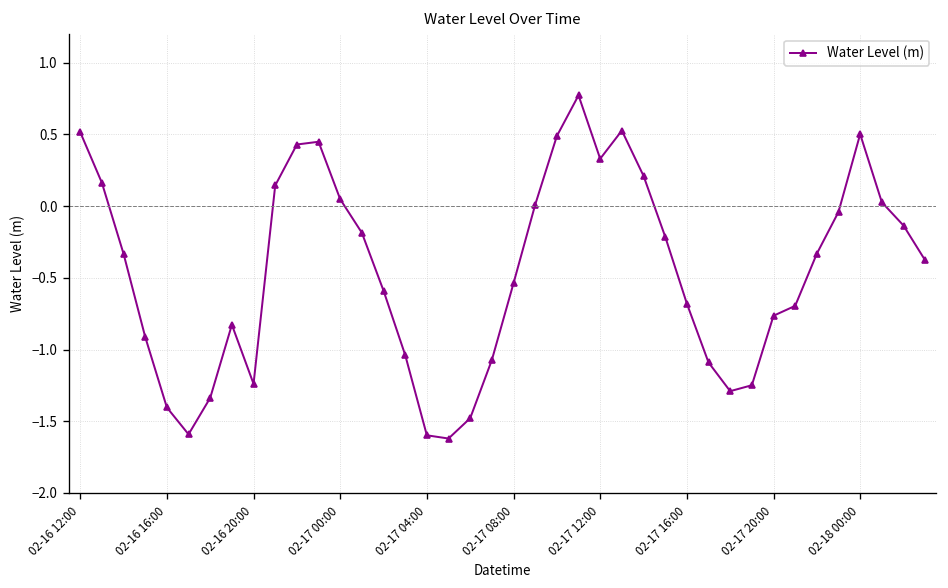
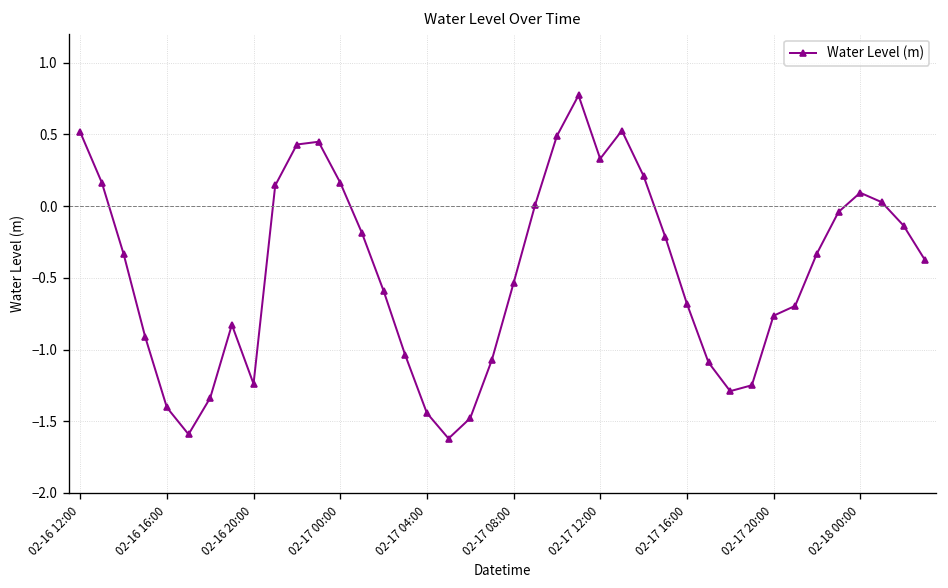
02-17 00:00: 0.05 -> 0.16
02-17 04:00: -1.60 -> -1.44
02-18 00:00: 0.50 -> 0.09
